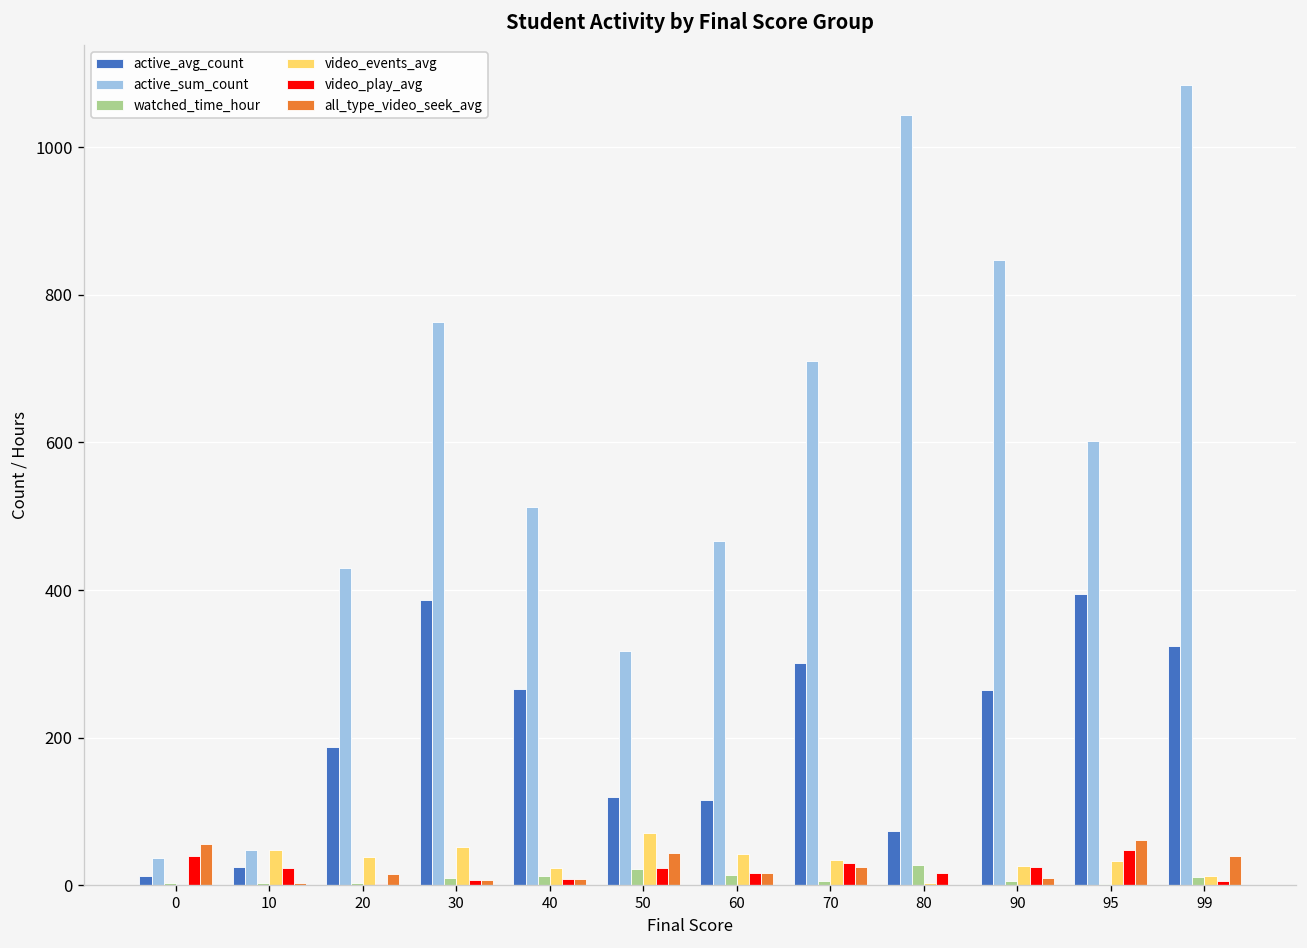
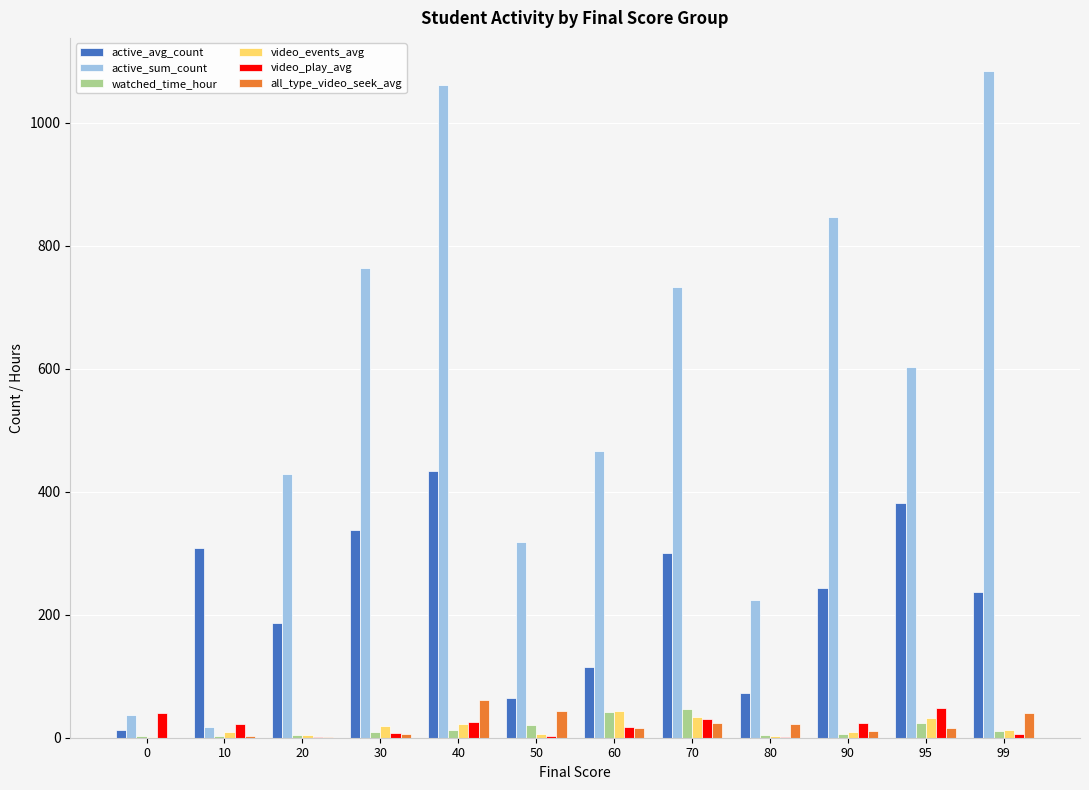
all_type_video_seek_avg, 0: 60 -> 0
active_avg_count, 10: 20 -> 310
active_sum_count, 10: 50 -> 20
video_events_avg, 10: 50 -> 10
video_events_avg, 20: 40 -> 0
all_type_video_seek_avg, 20: 20 -> 0
active_avg_count, 30: 390 -> 340
video_events_avg, 30: 50 -> 20
active_avg_count, 40: 270 -> 430
active_sum_count, 40: 510 -> 1060
video_play_avg, 40: 10 -> 20
all_type_video_seek_avg, 40: 10 -> 60
active_avg_count, 50: 120 -> 60
video_events_avg, 50: 70 -> 10
video_play_avg, 50: 20 -> 0
watched_time_hour, 60: 10 -> 40
active_sum_count, 70: 710 -> 730
watched_time_hour, 70: 10 -> 50
active_sum_count, 80: 1040 -> 220
watched_time_hour, 80: 30 -> 0
video_play_avg, 80: 20 -> 0
all_type_video_seek_avg, 80: 0 -> 20
active_avg_count, 90: 260 -> 240
video_events_avg, 90: 30 -> 10
active_avg_count, 95: 400 -> 380
watched_time_hour, 95: 0 -> 20
all_type_video_seek_avg, 95: 60 -> 20
active_avg_count, 99: 320 -> 240
